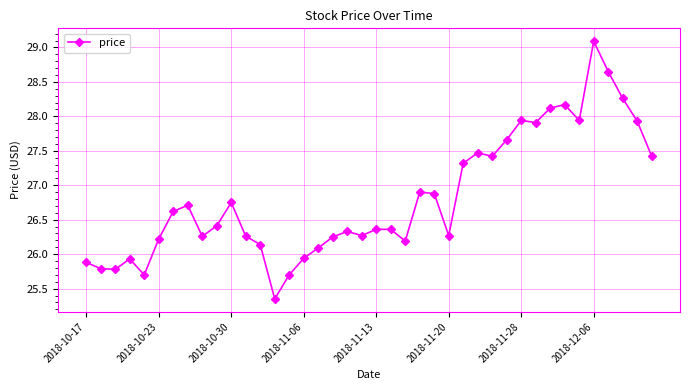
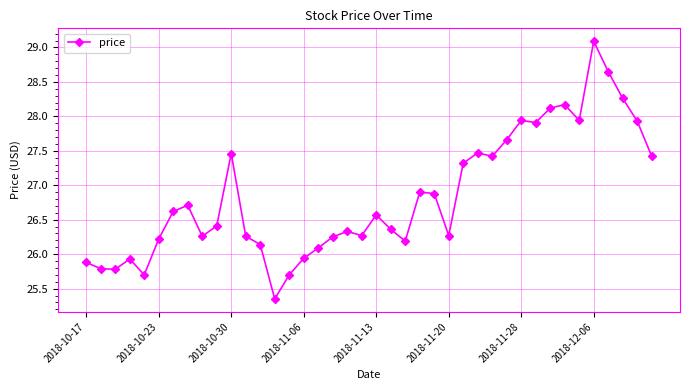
2018-10-30: 26.8 -> 27.5
2018-11-13: 26.4 -> 26.6
